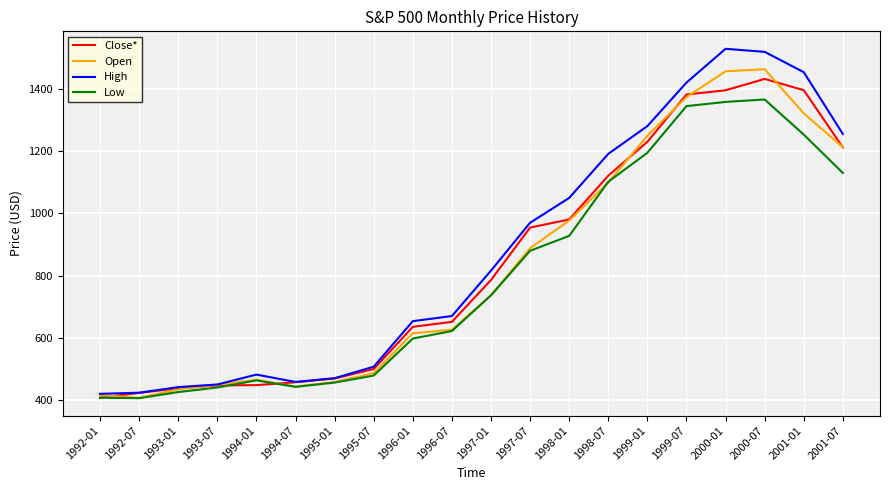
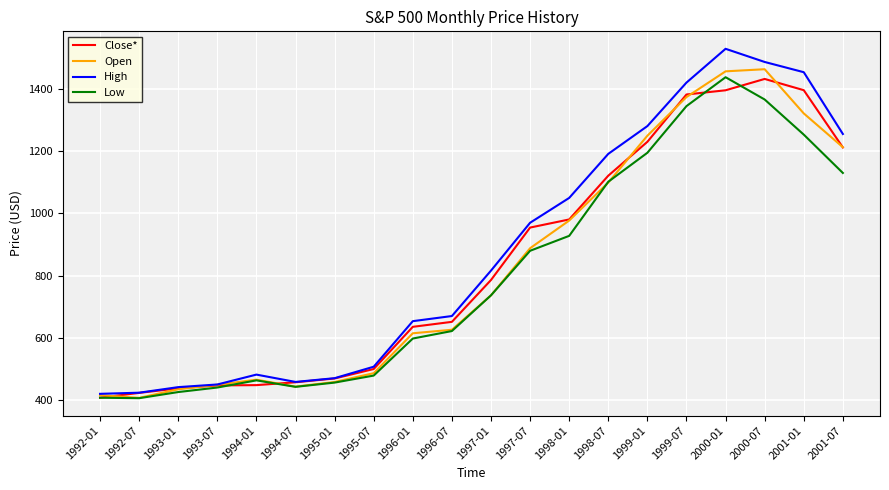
Low, 2000-01: 1360 -> 1440
High, 2000-07: 1520 -> 1490
